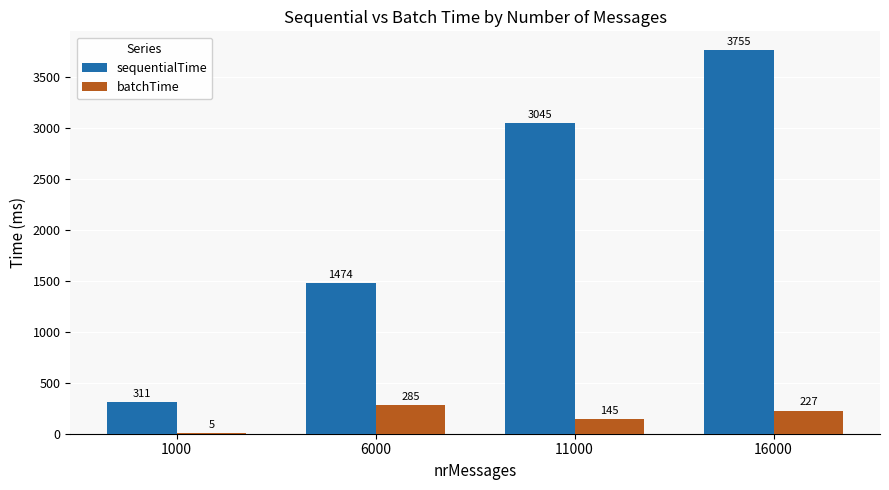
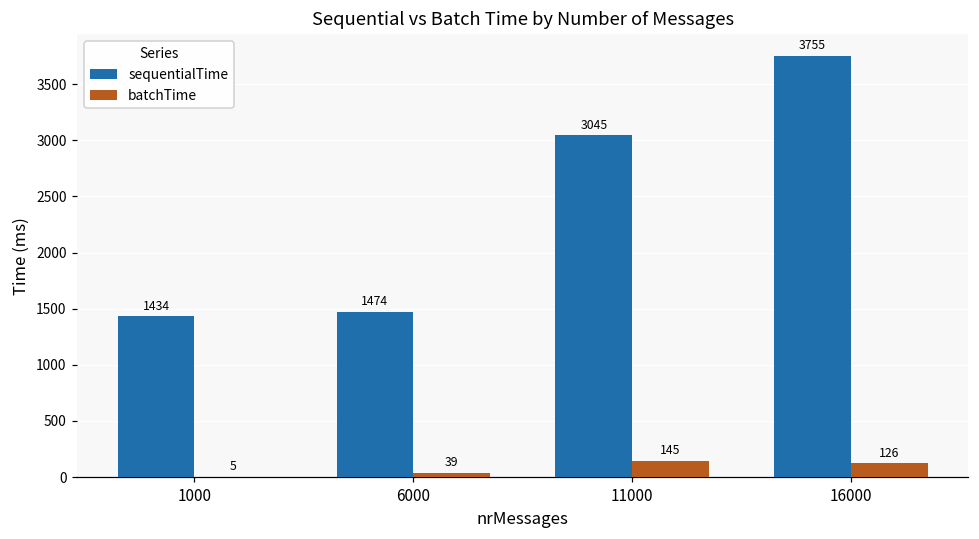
sequentialTime, 1000: 311 -> 1434
batchTime, 6000: 285 -> 39
batchTime, 16000: 227 -> 126
